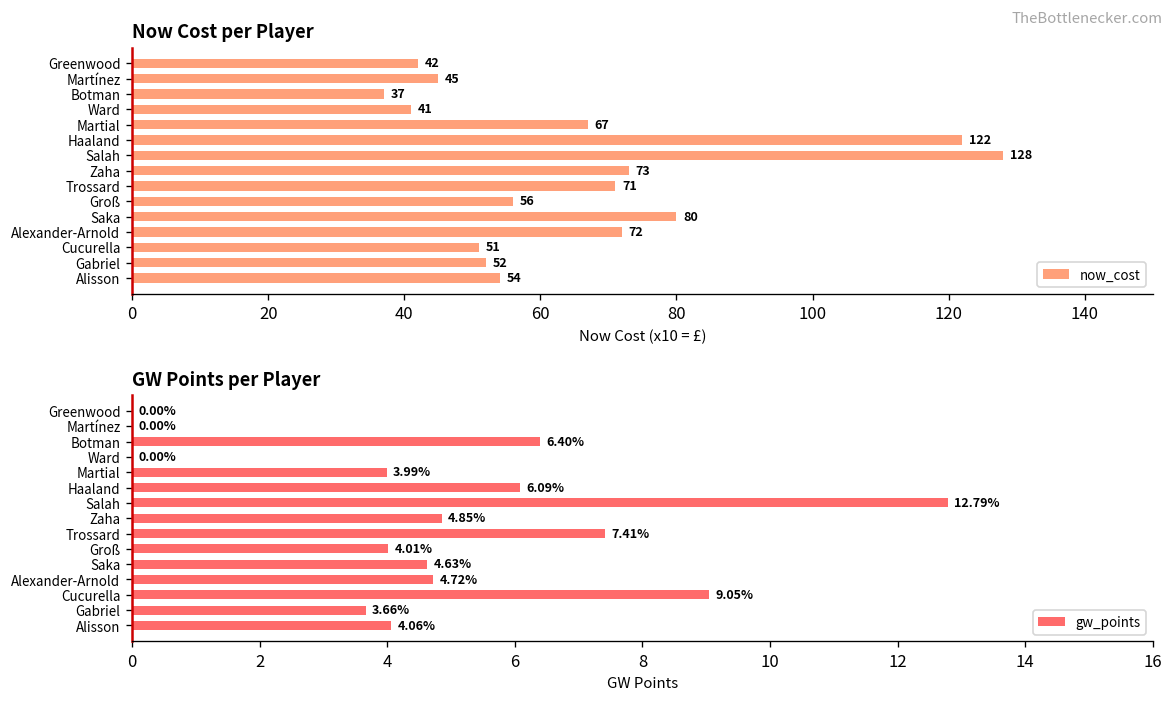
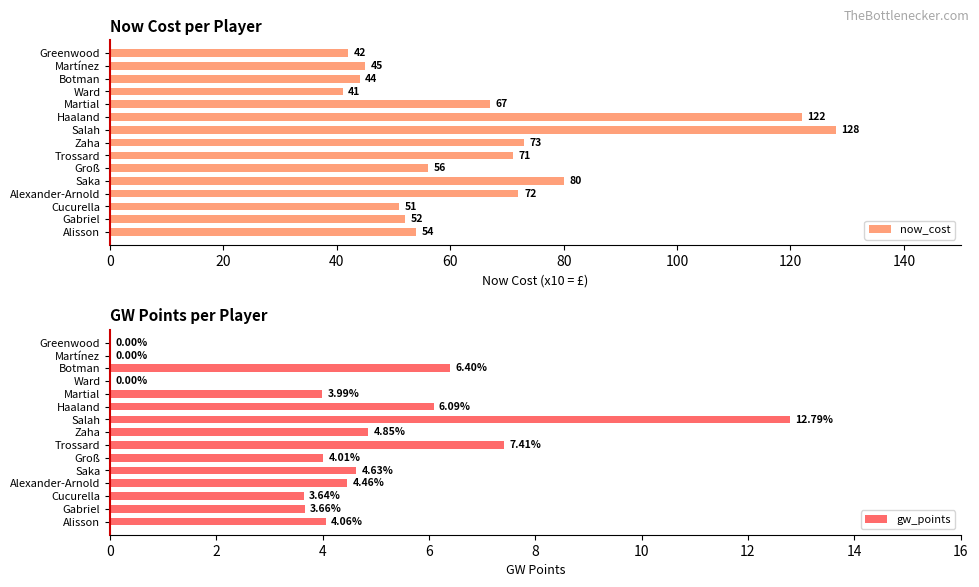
Now Cost per Player, Botman: 37 -> 44
GW Points per Player, Alexander-Arnold: 4.72% -> 4.46%
GW Points per Player, Cucurella: 9.05% -> 3.64%
